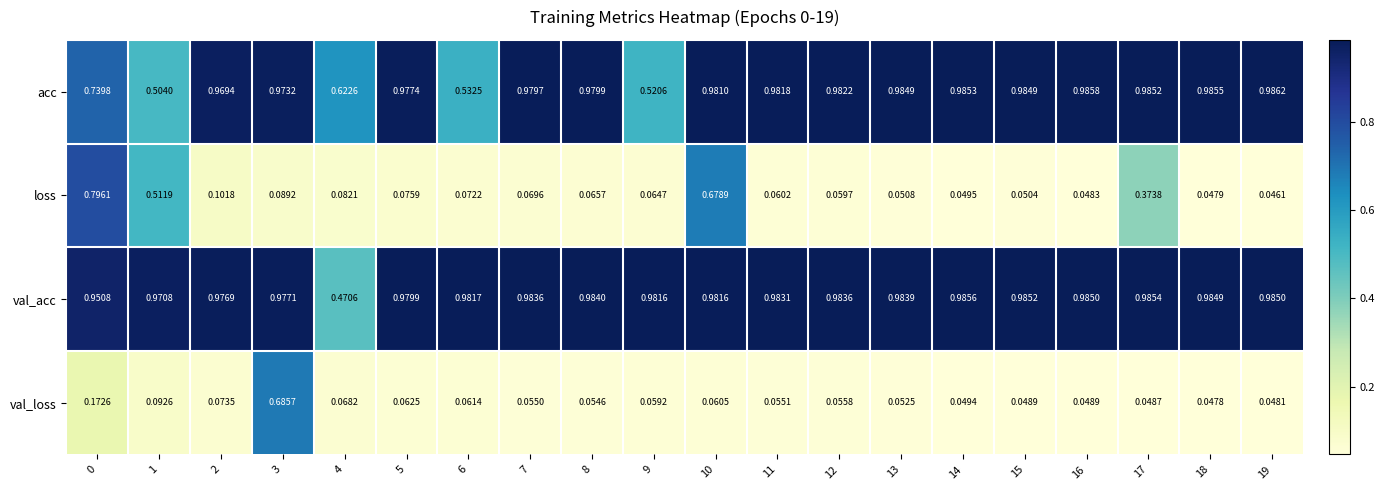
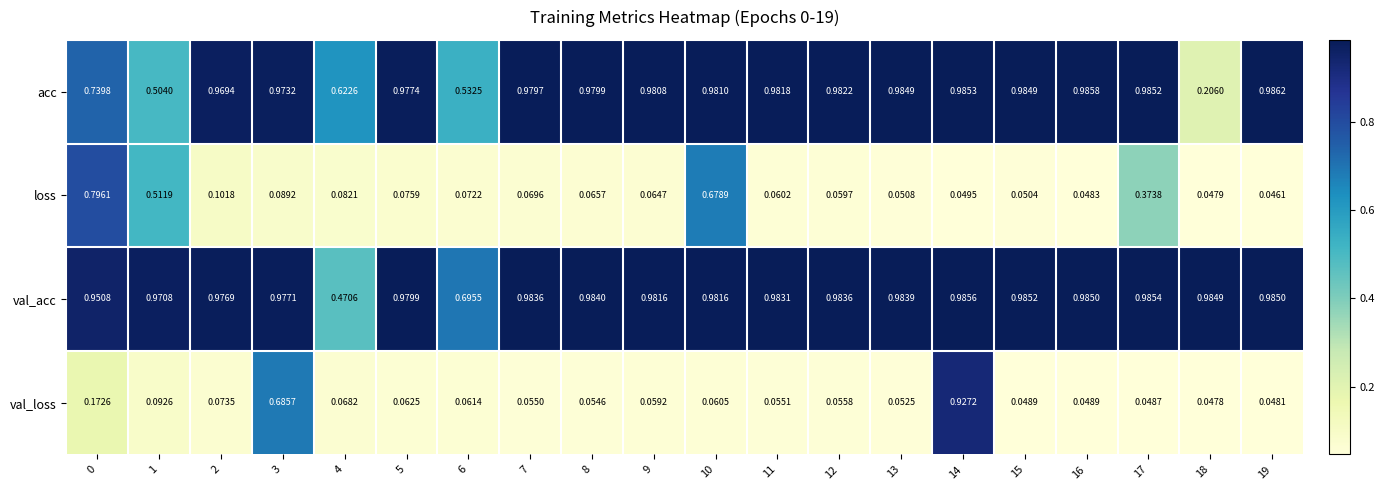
acc, 9: 0.5206 -> 0.9808
acc, 18: 0.9855 -> 0.2060
val_acc, 6: 0.9817 -> 0.6955
val_loss, 14: 0.0494 -> 0.9272
